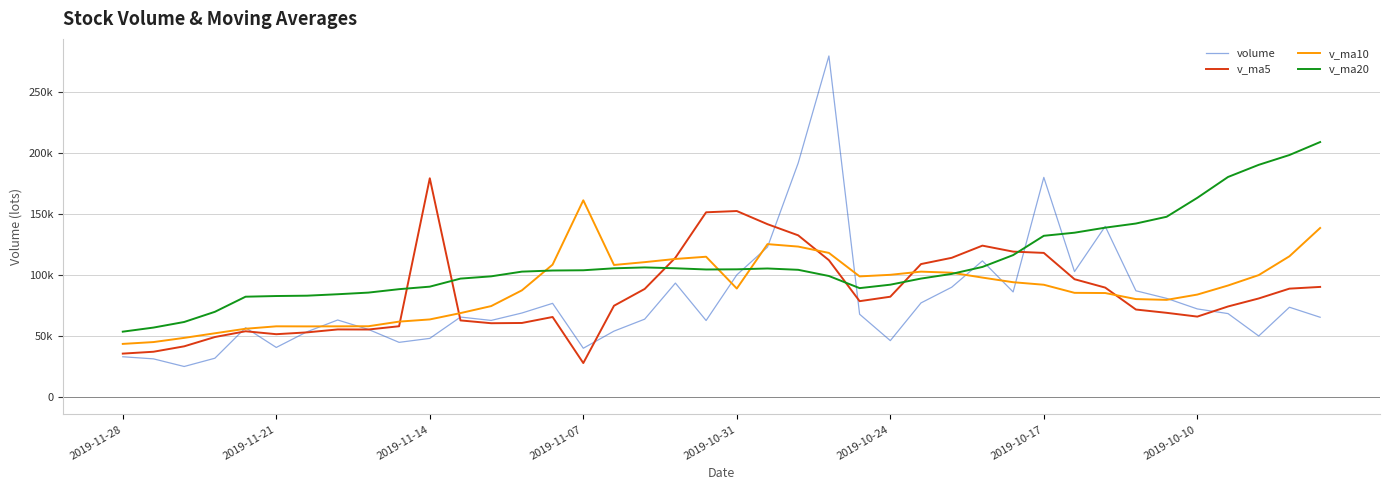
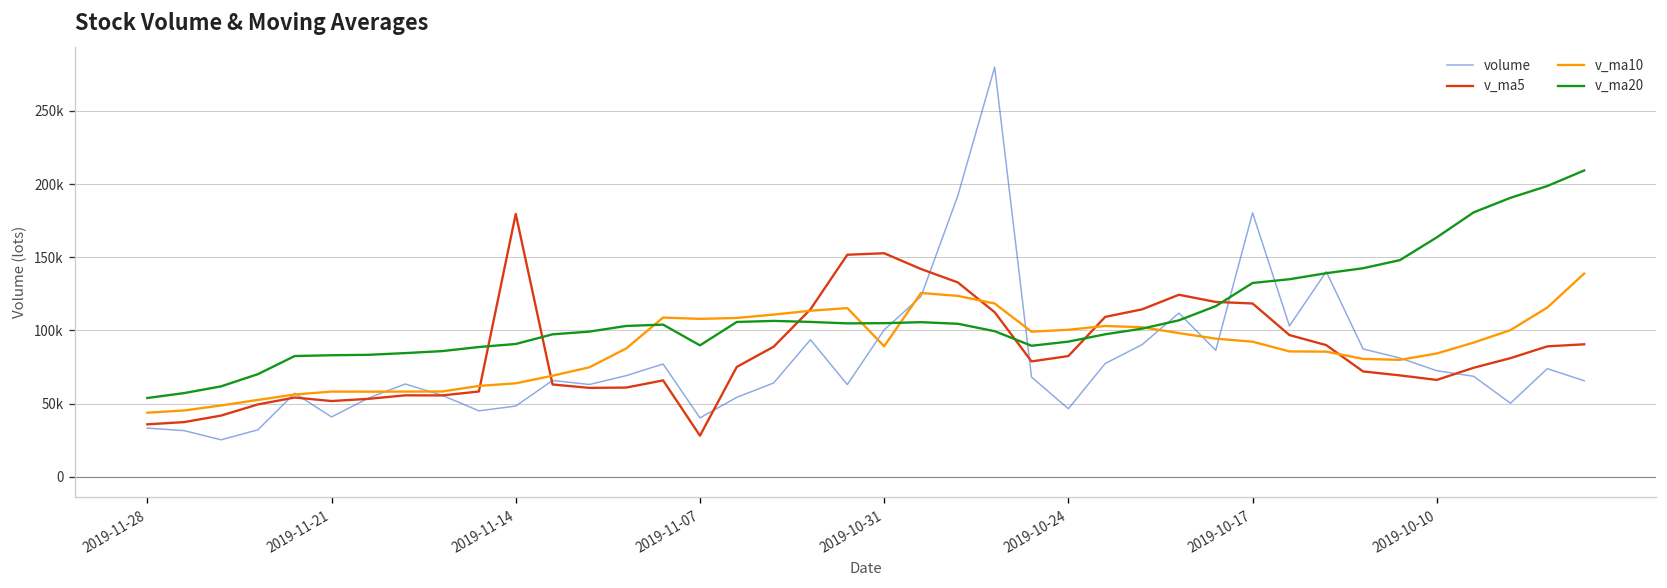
v_ma10, 2019-11-07: 162000 -> 108000
v_ma20, 2019-11-07: 104000 -> 90000
